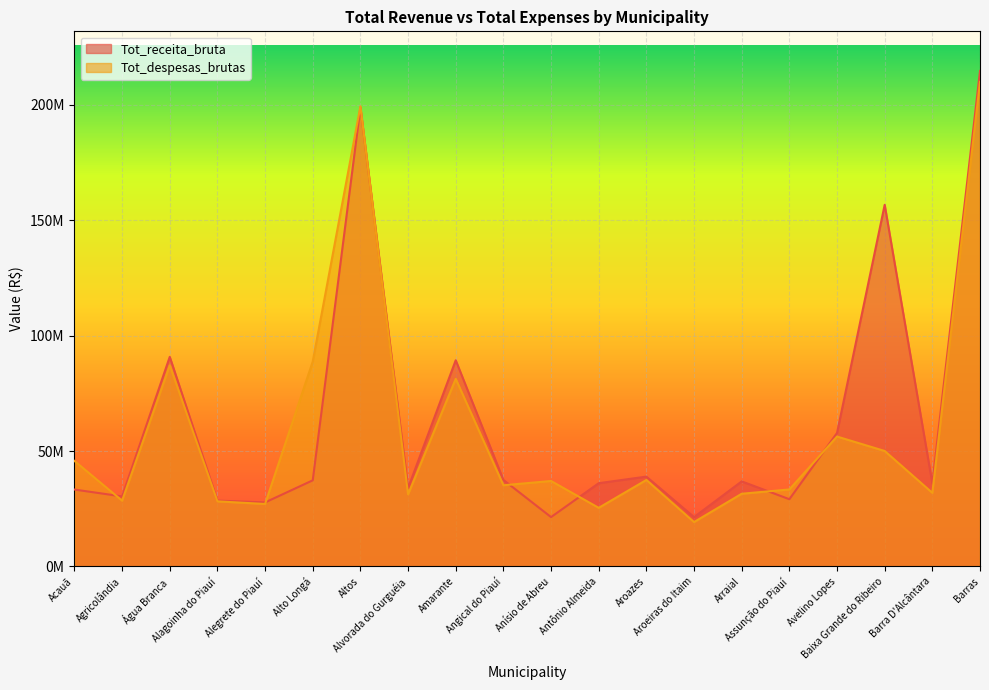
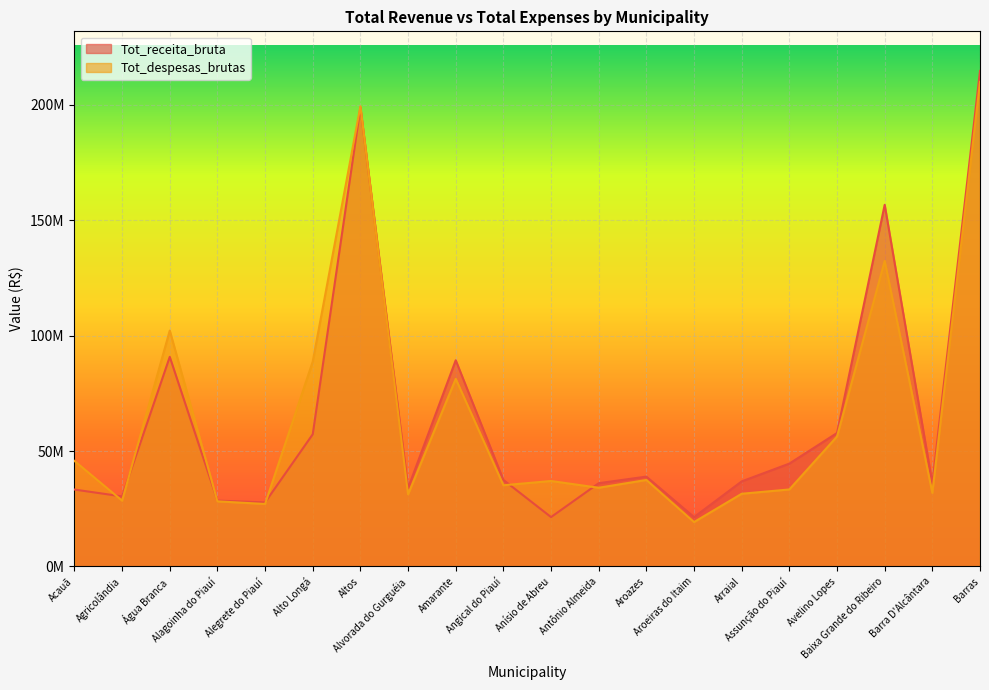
Tot_despesas_brutas, Água Branca: 87000000 -> 102000000
Tot_receita_bruta, Alto Longá: 37000000 -> 57000000
Tot_despesas_brutas, Antônio Almeida: 25000000 -> 34000000
Tot_receita_bruta, Assunção do Piauí: 29000000 -> 45000000
Tot_despesas_brutas, Baixa Grande do Ribeiro: 50000000 -> 132000000
